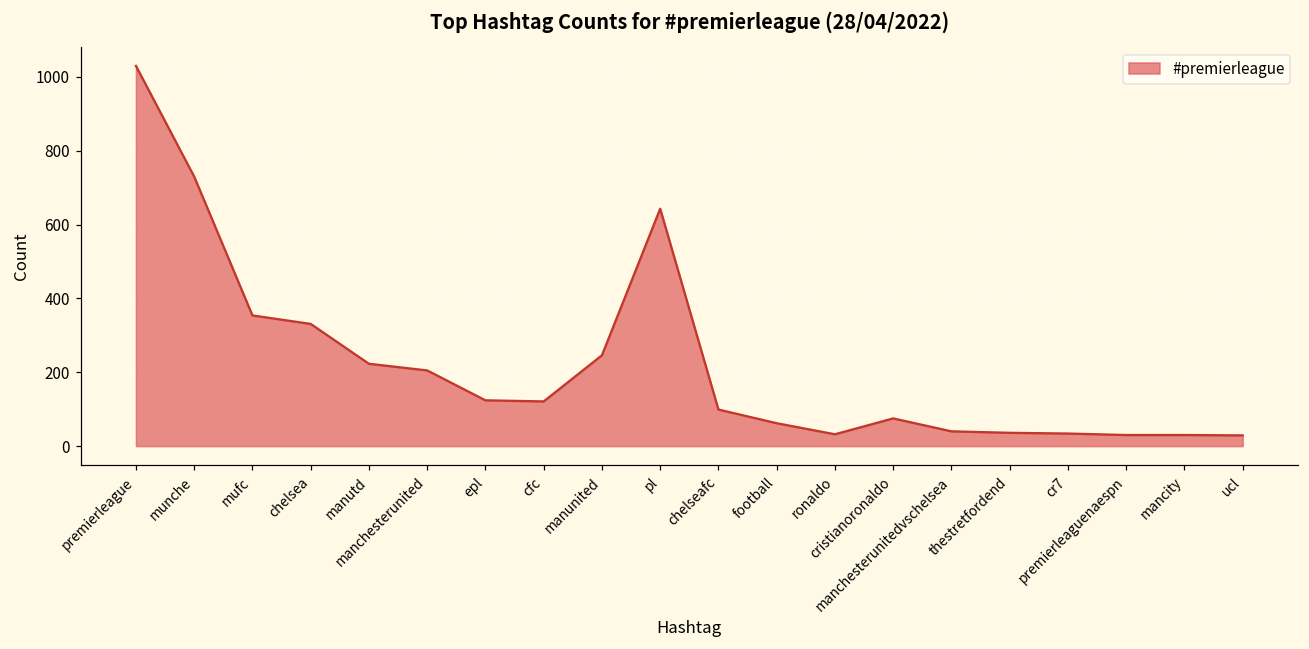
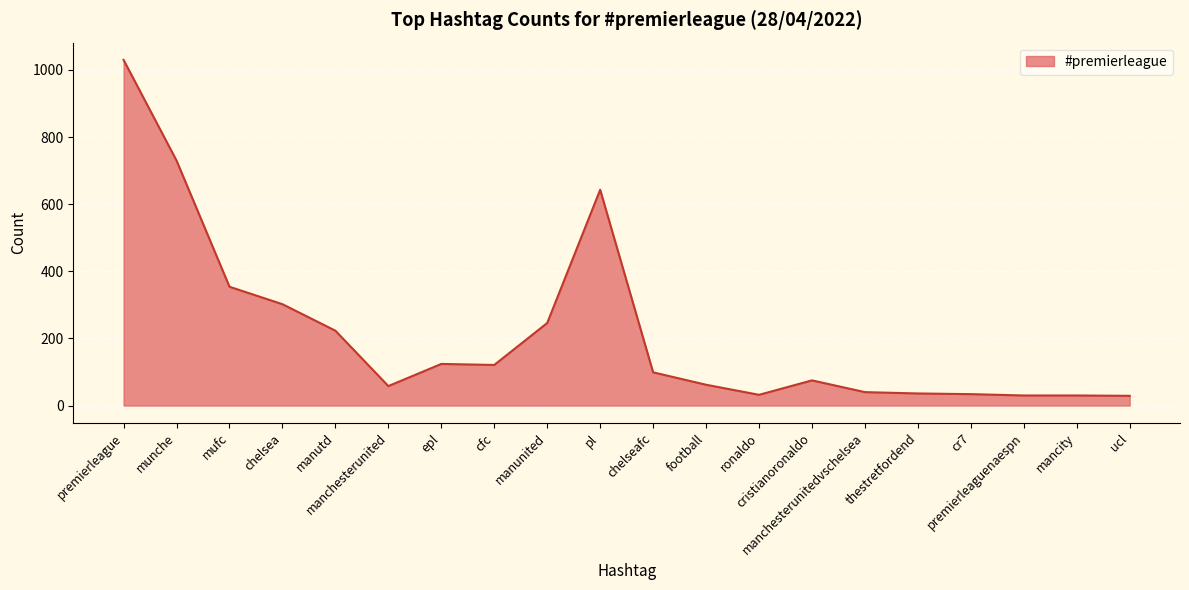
chelsea: 330 -> 300
manchesterunited: 210 -> 60
